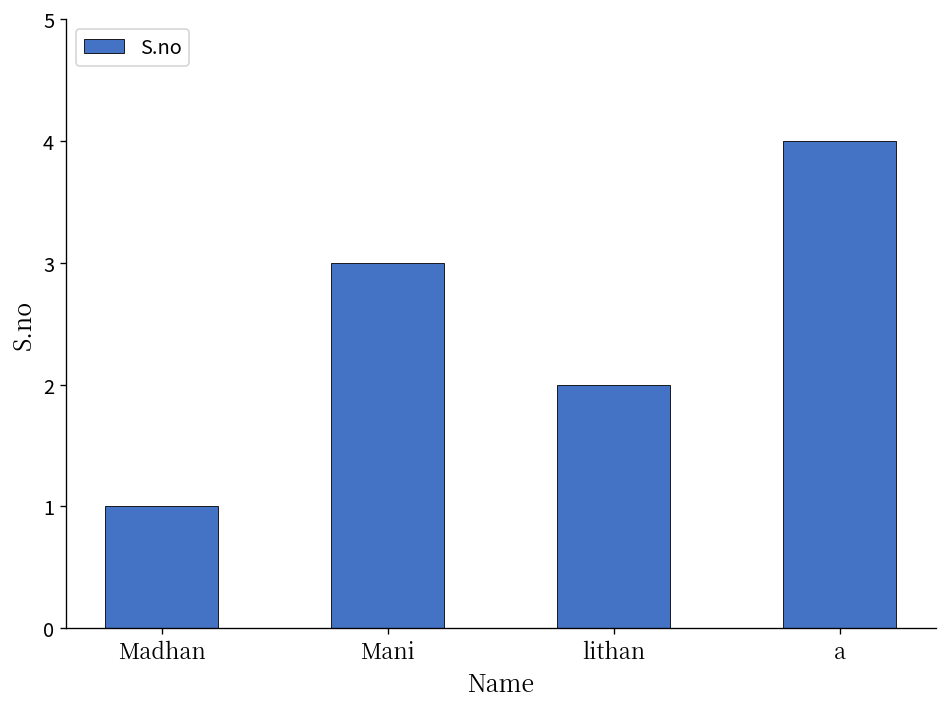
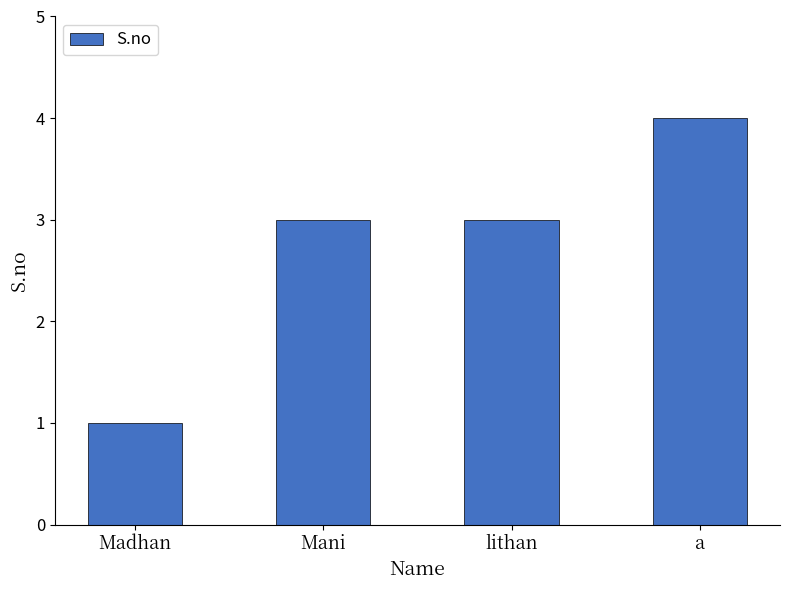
lithan: 2 -> 3
